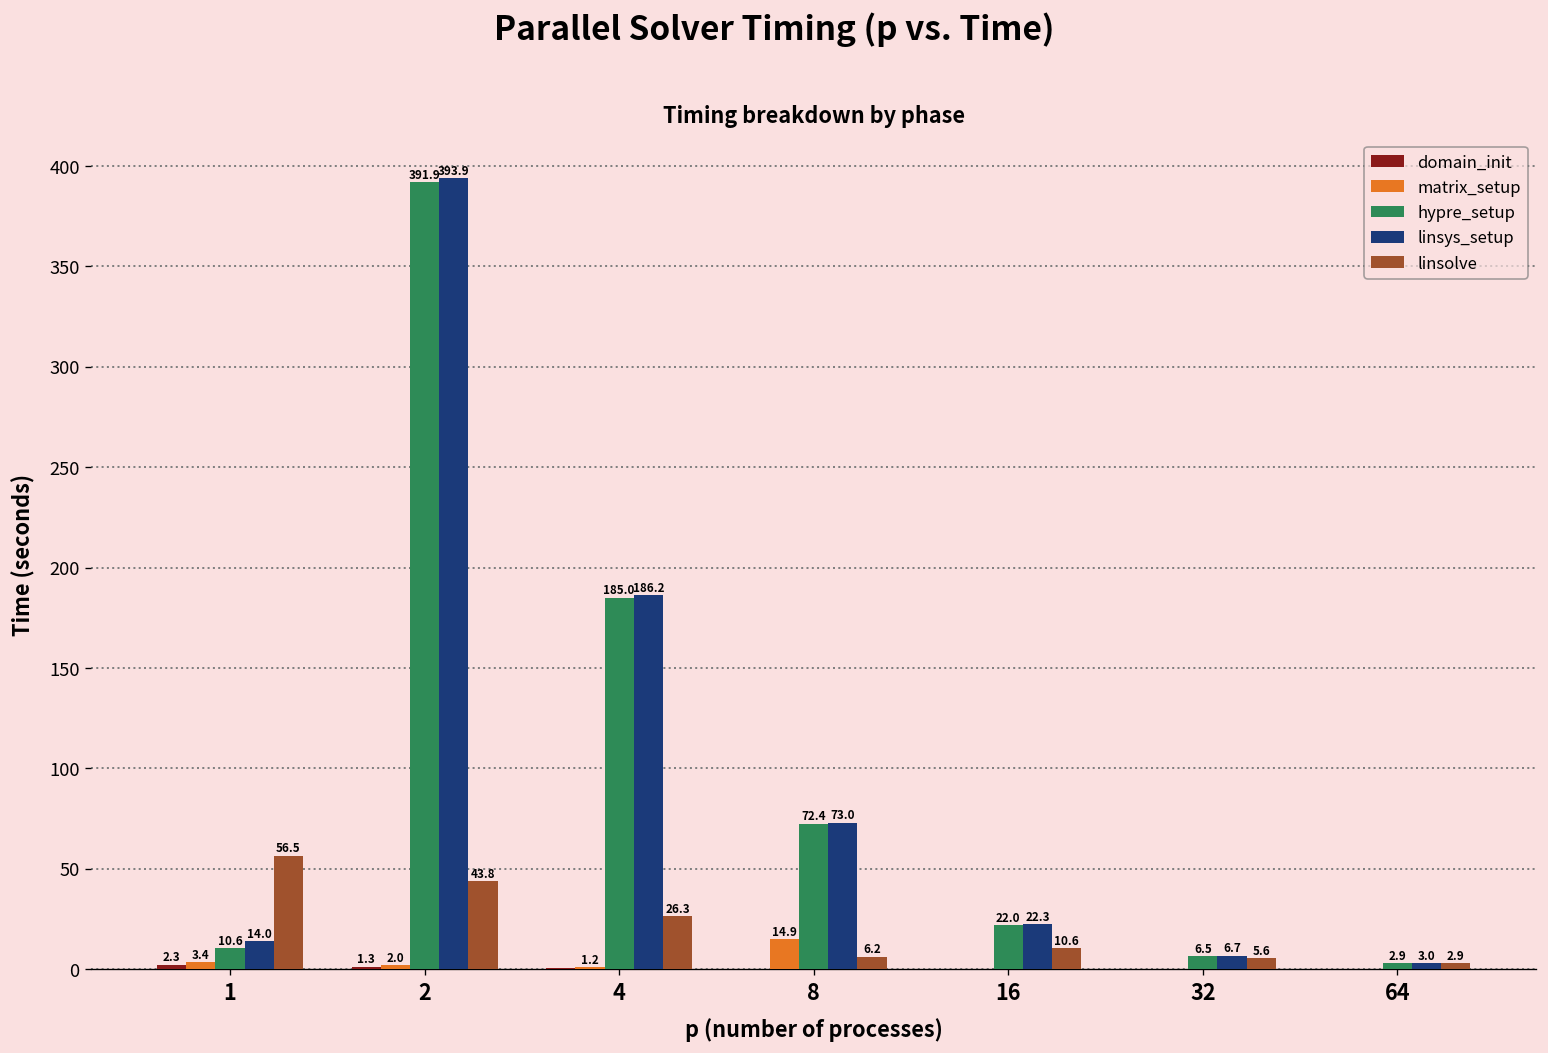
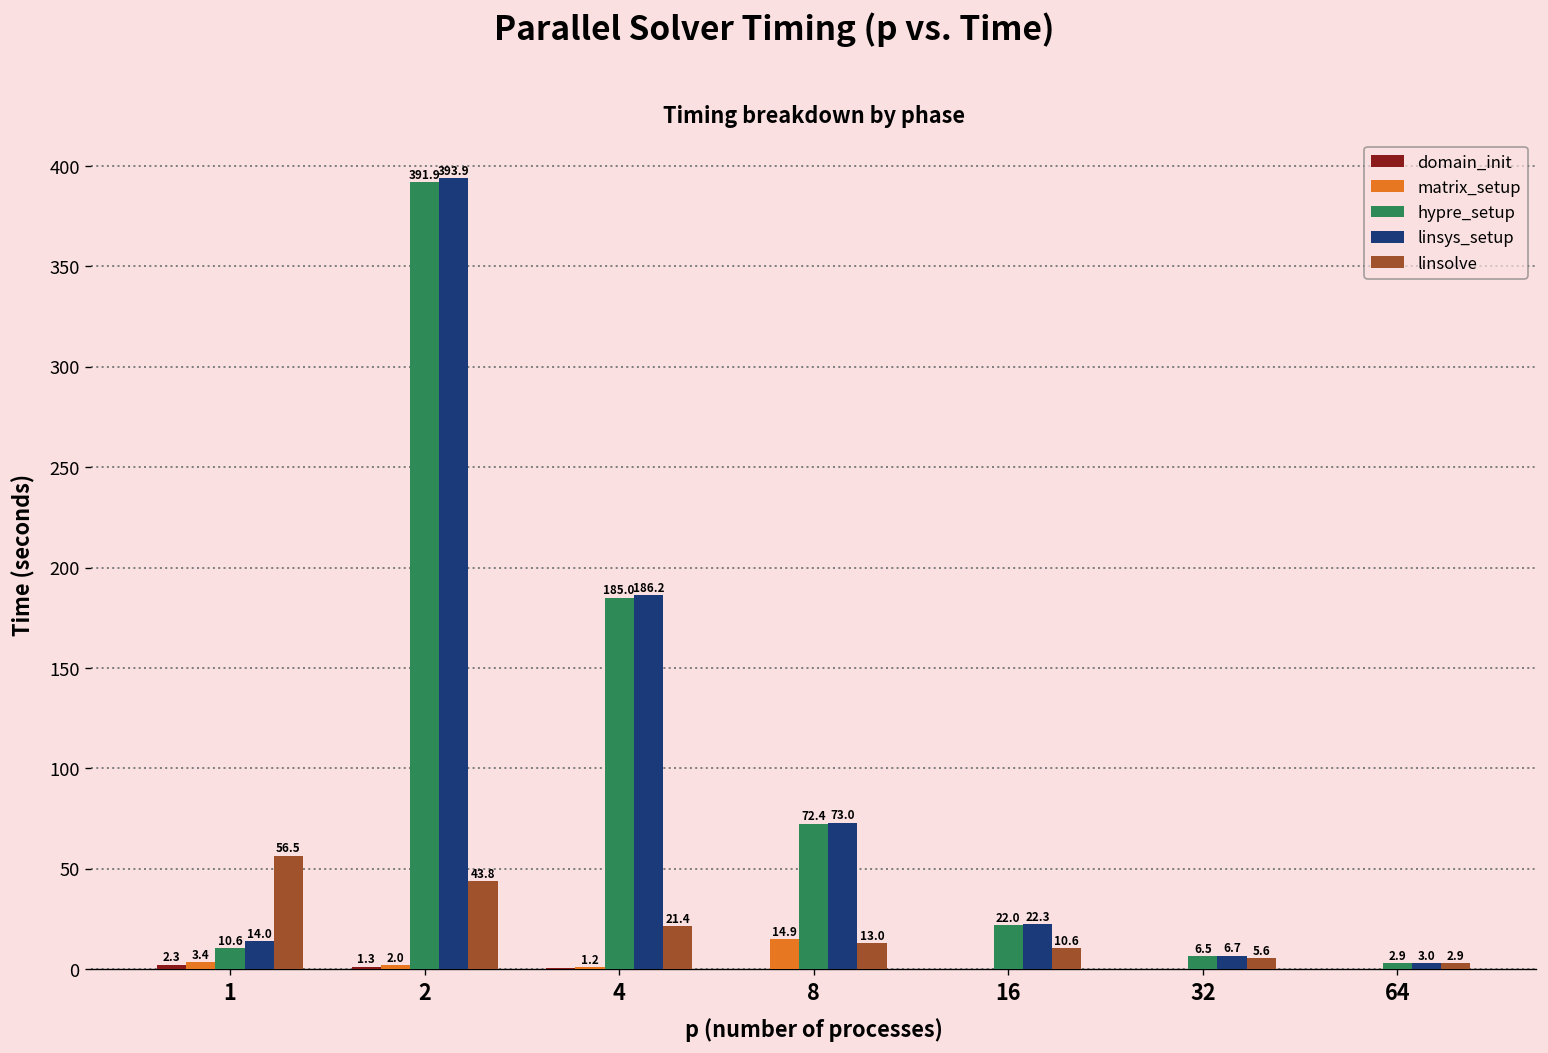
linsolve, 4: 26.3 -> 21.4
linsolve, 8: 6.2 -> 13.0
